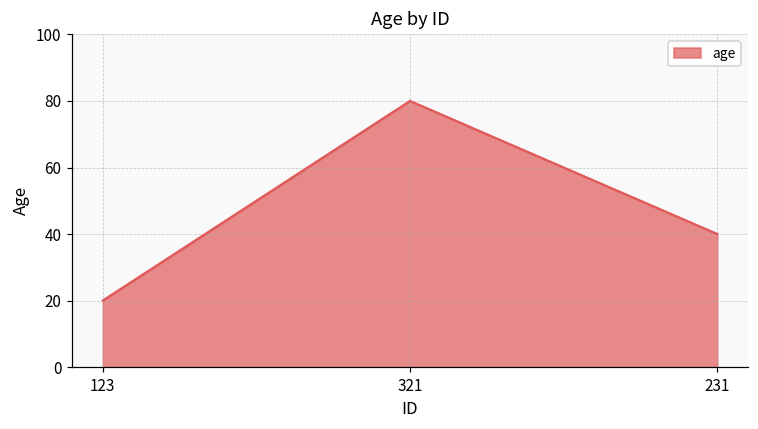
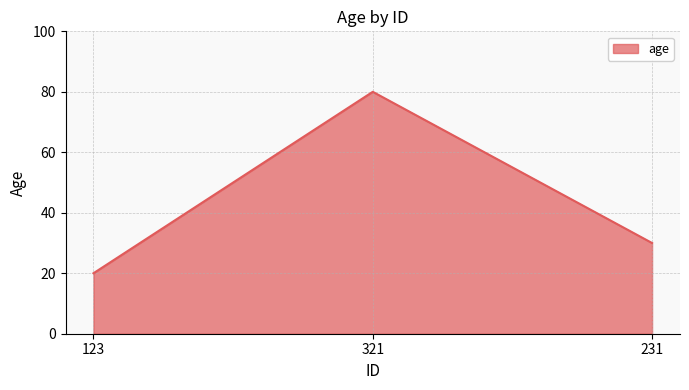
231: 40 -> 30
